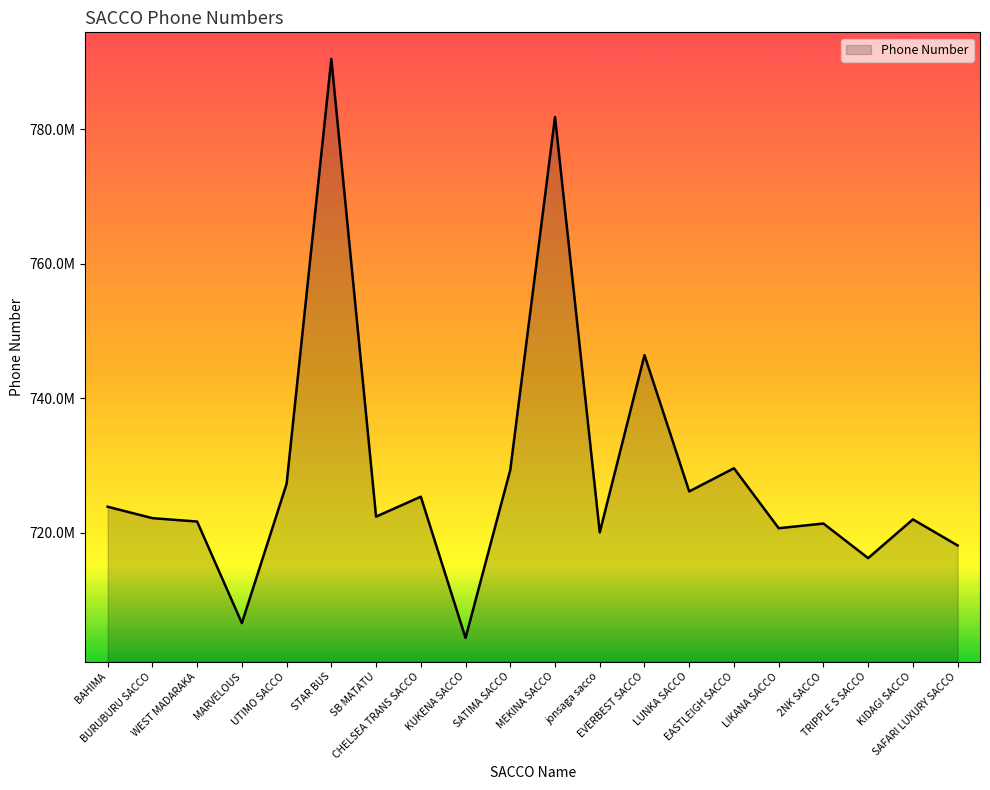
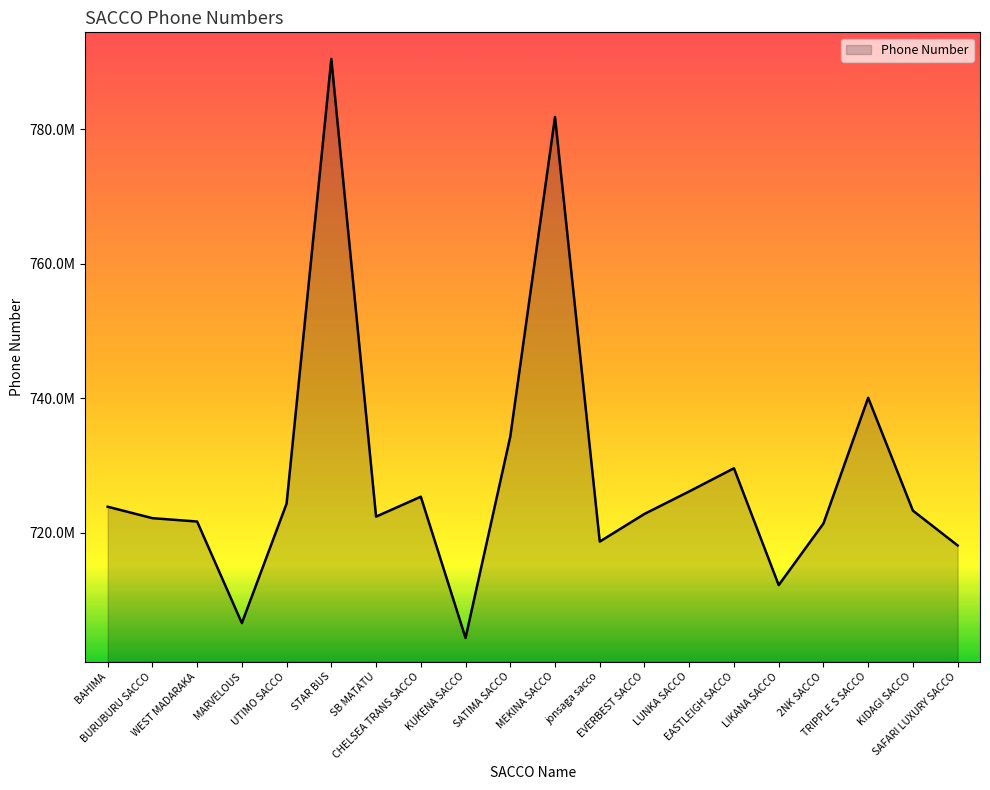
UTIMO SACCO: 727000000 -> 724000000
SATIMA SACCO: 729000000 -> 734000000
jonsaga sacco: 720000000 -> 719000000
EVERBEST SACCO: 746000000 -> 723000000
LIKANA SACCO: 721000000 -> 712000000
TRIPPLE S SACCO: 716000000 -> 740000000
KIDAGI SACCO: 722000000 -> 723000000
